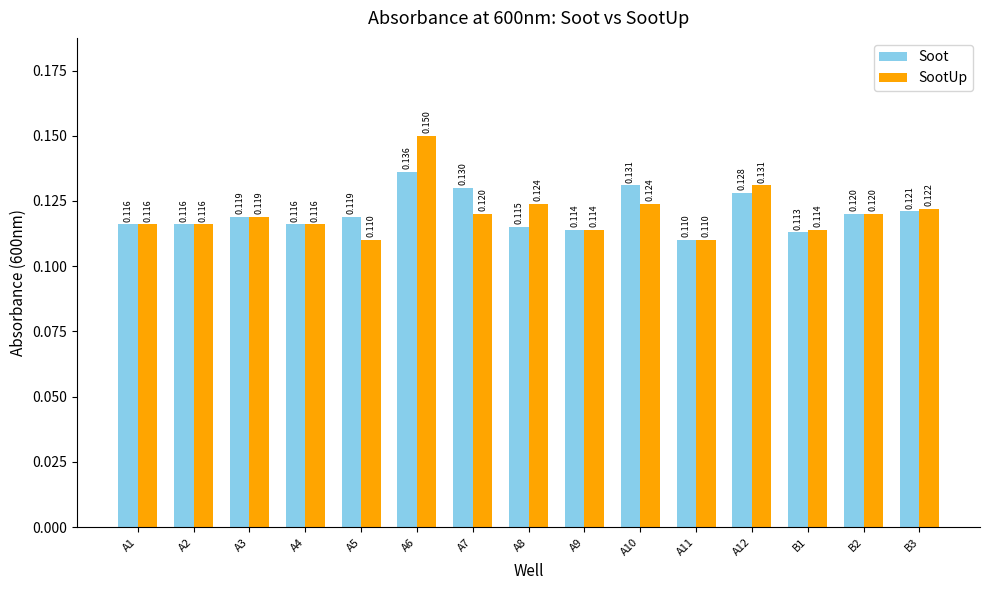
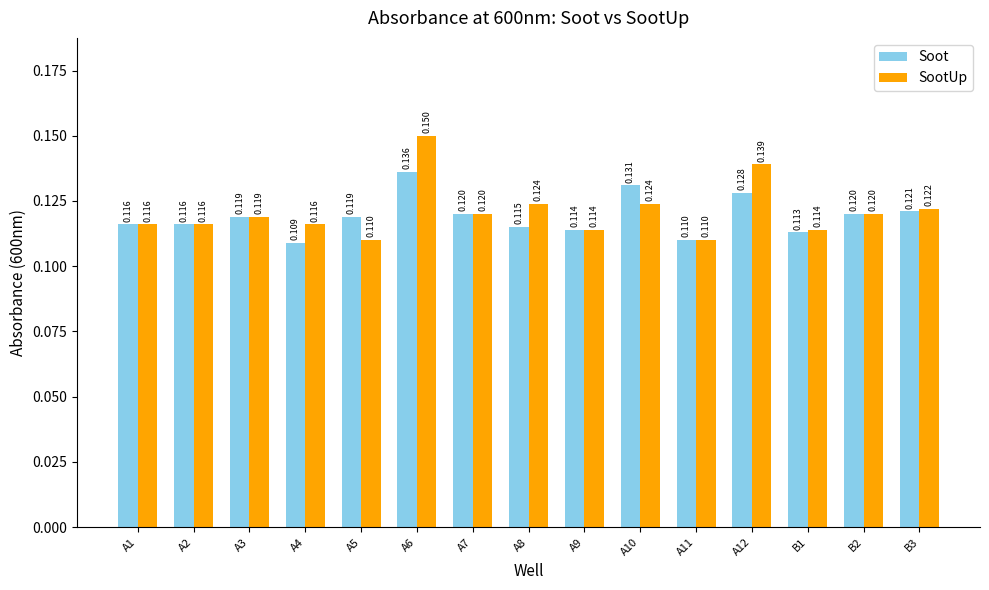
Soot, A4: 0.116 -> 0.109
Soot, A7: 0.130 -> 0.120
SootUp, A12: 0.131 -> 0.139
